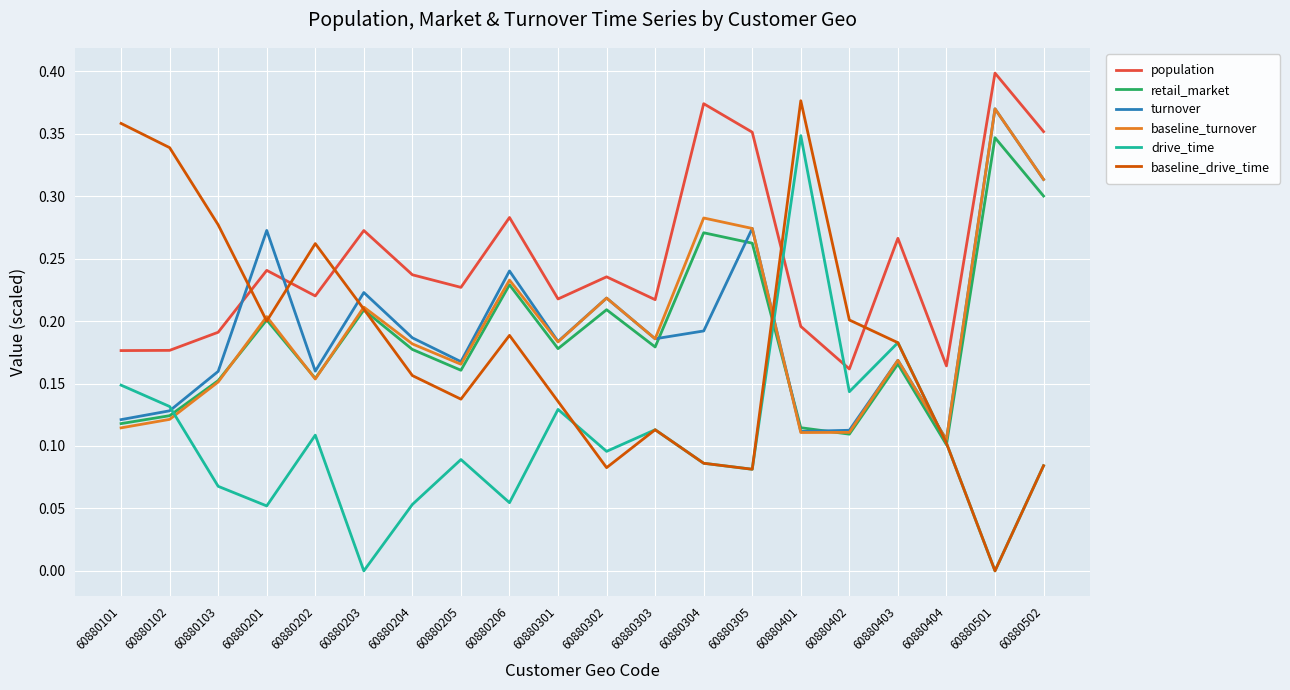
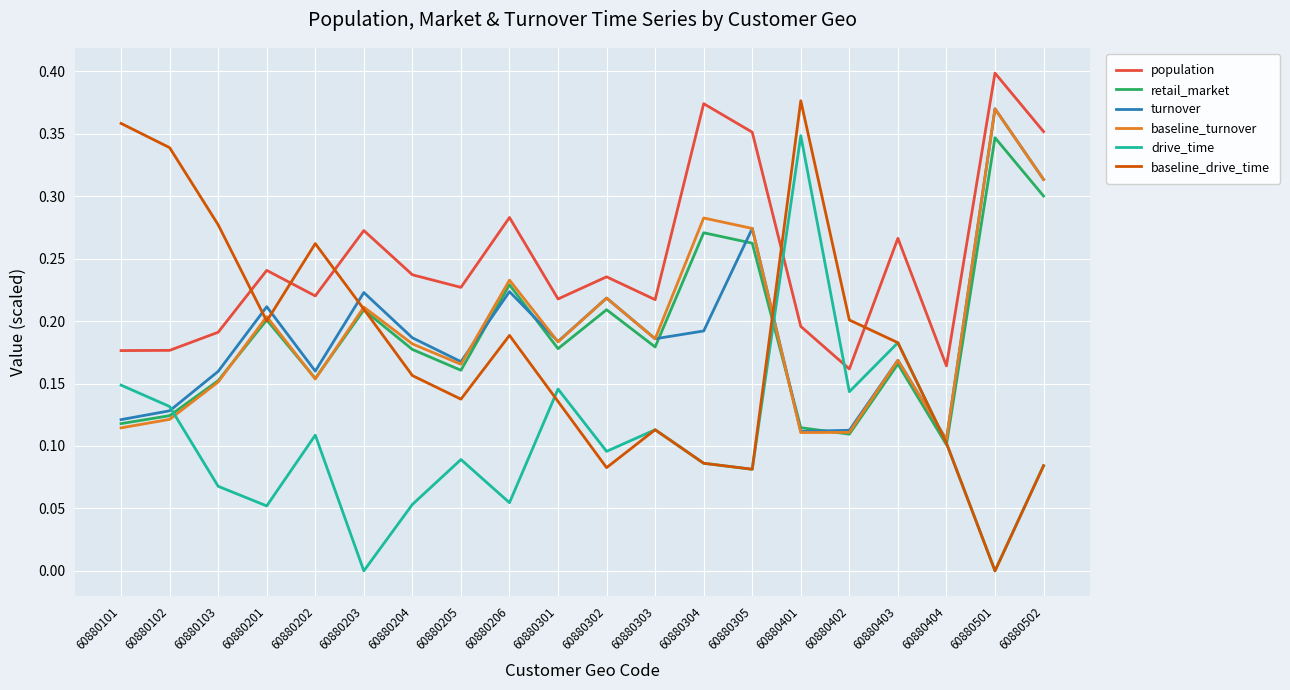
turnover, 60880201: 0.273 -> 0.212
turnover, 60880206: 0.240 -> 0.224
drive_time, 60880301: 0.129 -> 0.146
